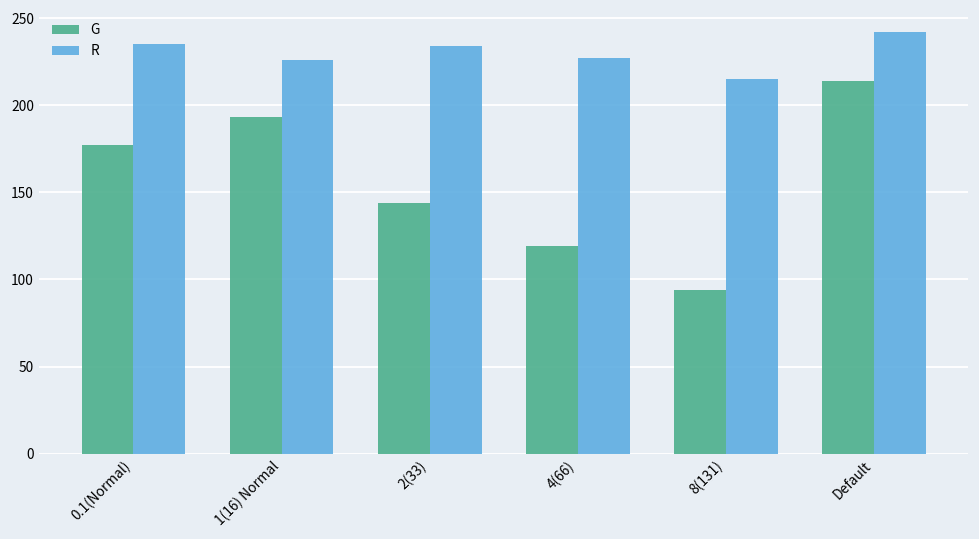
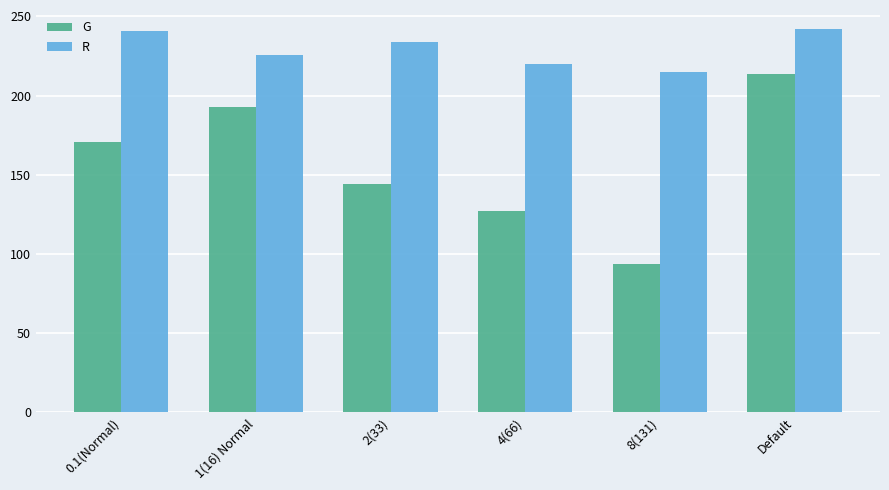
G, 0.1(Normal): 177 -> 171
R, 0.1(Normal): 235 -> 241
G, 4(66): 119 -> 127
R, 4(66): 227 -> 220
